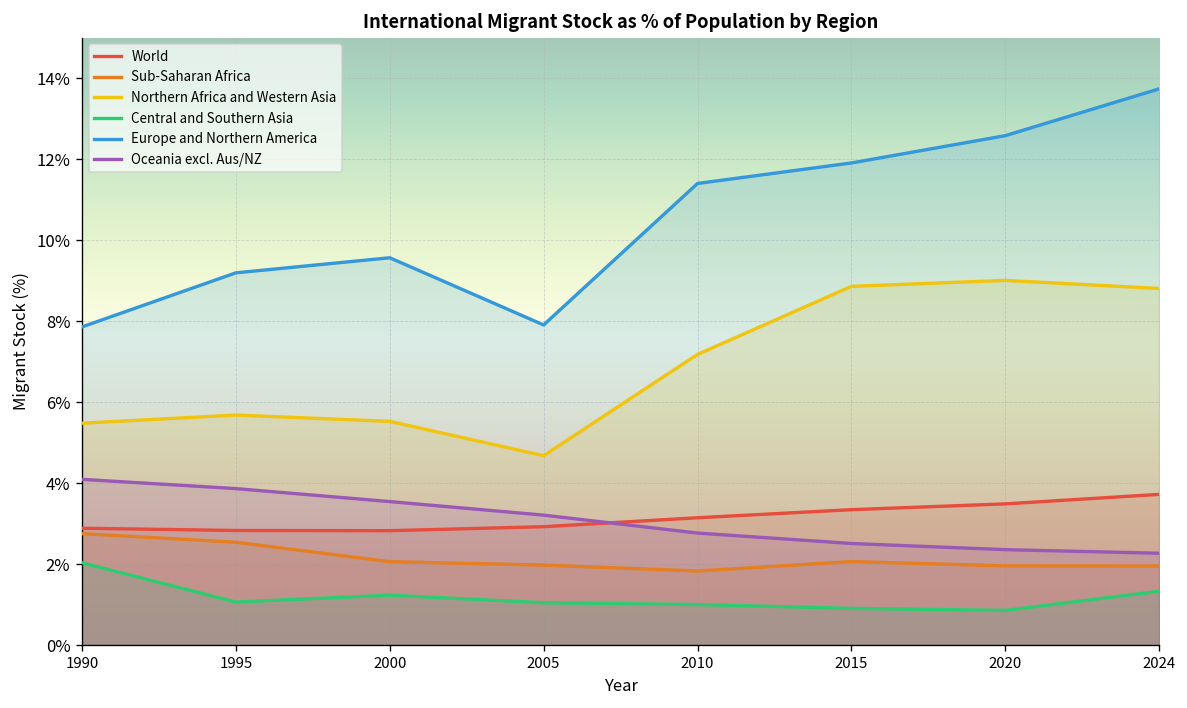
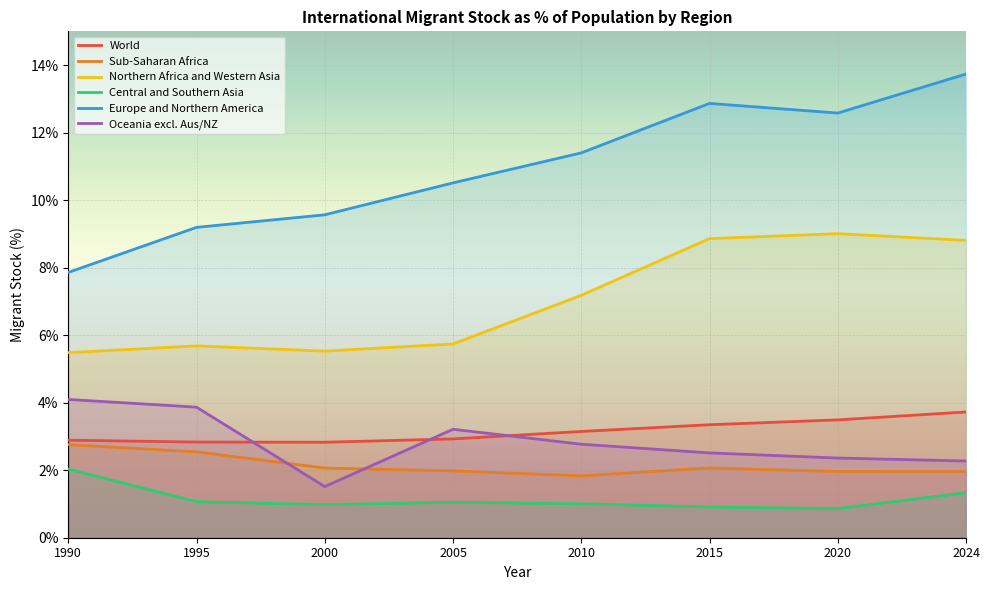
Central and Southern Asia, 2000: 1.2% -> 1.0%
Oceania excl. Aus/NZ, 2000: 3.5% -> 1.5%
Northern Africa and Western Asia, 2005: 4.7% -> 5.7%
Europe and Northern America, 2005: 7.9% -> 10.5%
Europe and Northern America, 2015: 11.9% -> 12.9%
